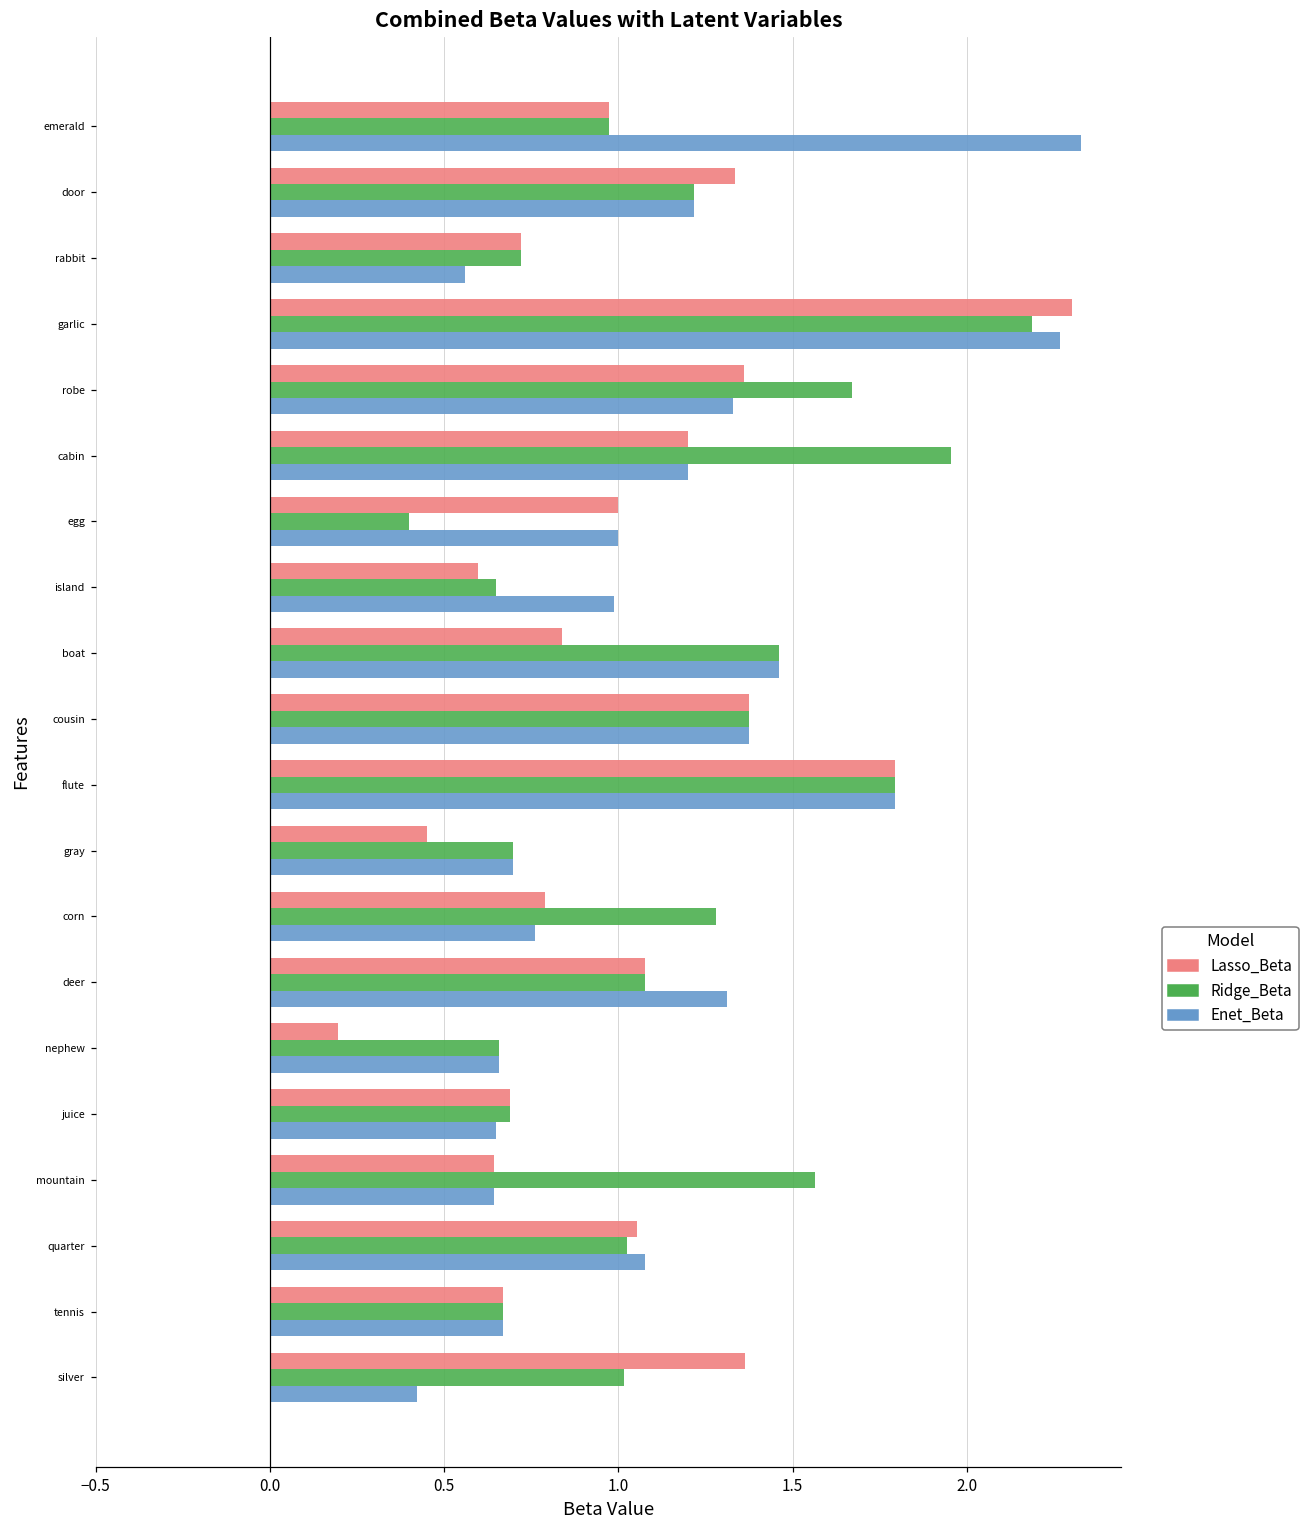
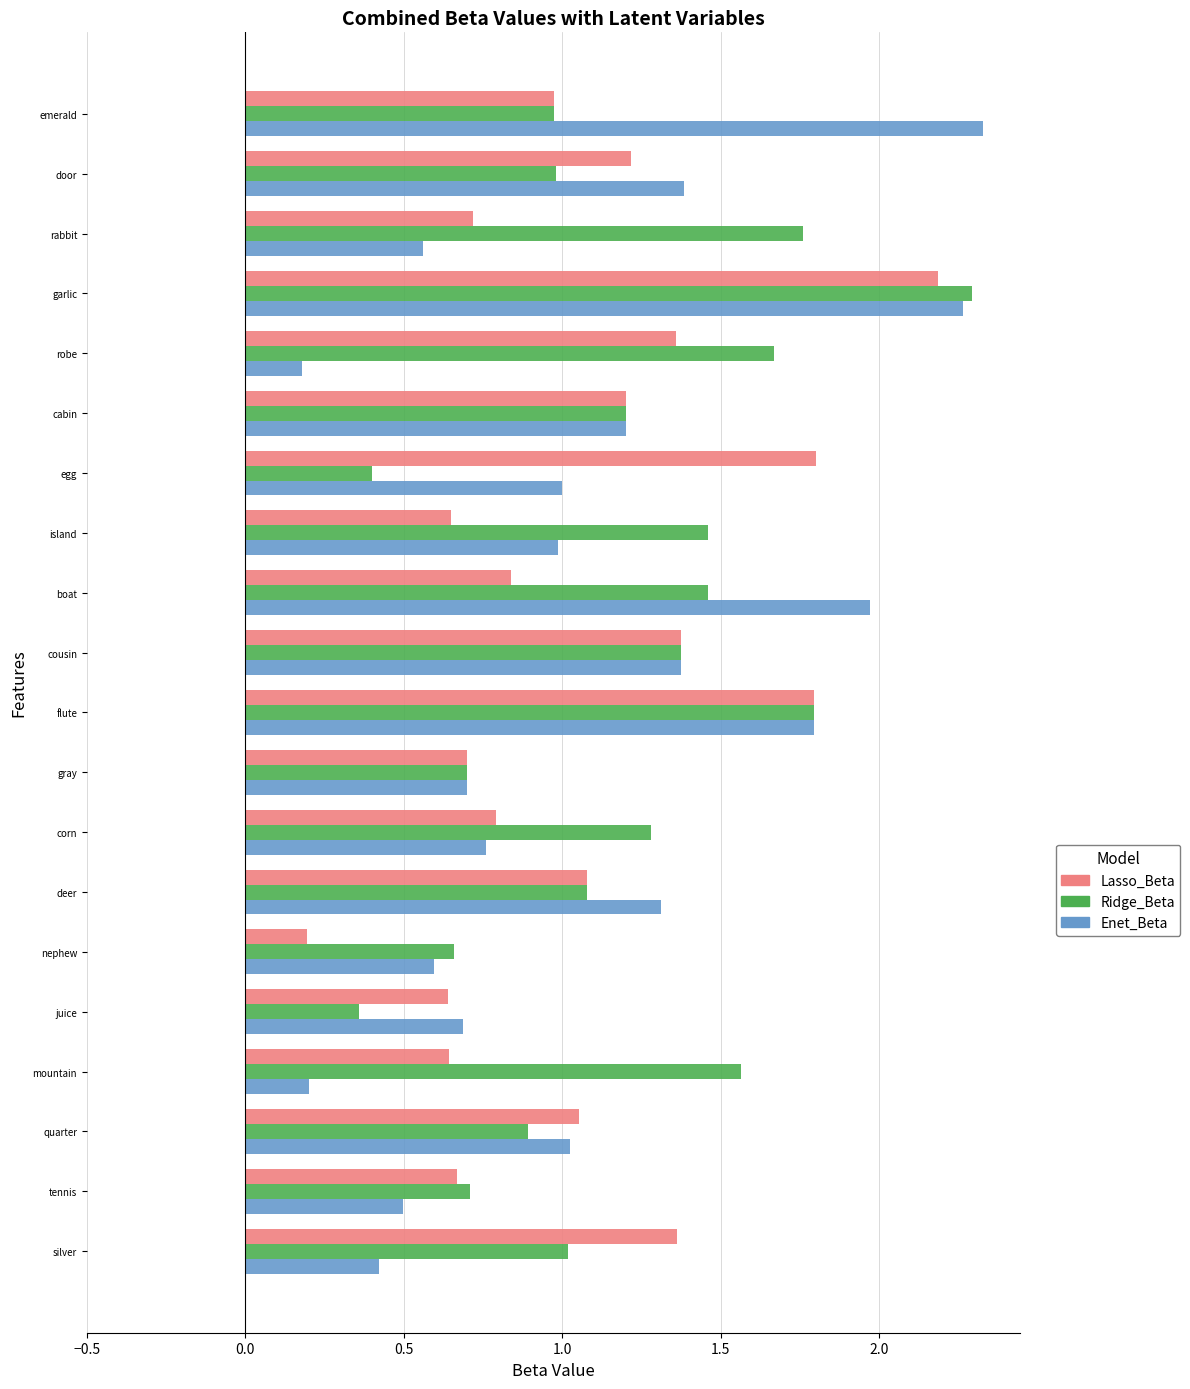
Lasso_Beta, door: 1.33 -> 1.22
Ridge_Beta, door: 1.22 -> 0.98
Enet_Beta, door: 1.22 -> 1.39
Ridge_Beta, rabbit: 0.72 -> 1.76
Lasso_Beta, garlic: 2.30 -> 2.19
Ridge_Beta, garlic: 2.19 -> 2.29
Enet_Beta, robe: 1.33 -> 0.18
Ridge_Beta, cabin: 1.95 -> 1.20
Lasso_Beta, egg: 1.0 -> 1.8
Lasso_Beta, island: 0.60 -> 0.65
Ridge_Beta, island: 0.65 -> 1.46
Enet_Beta, boat: 1.46 -> 1.97
Lasso_Beta, gray: 0.45 -> 0.70
Enet_Beta, nephew: 0.66 -> 0.59
Lasso_Beta, juice: 0.69 -> 0.64
Ridge_Beta, juice: 0.69 -> 0.36
Enet_Beta, juice: 0.65 -> 0.69
Enet_Beta, mountain: 0.64 -> 0.20
Ridge_Beta, quarter: 1.02 -> 0.89
Enet_Beta, quarter: 1.08 -> 1.02
Ridge_Beta, tennis: 0.67 -> 0.71
Enet_Beta, tennis: 0.67 -> 0.50
